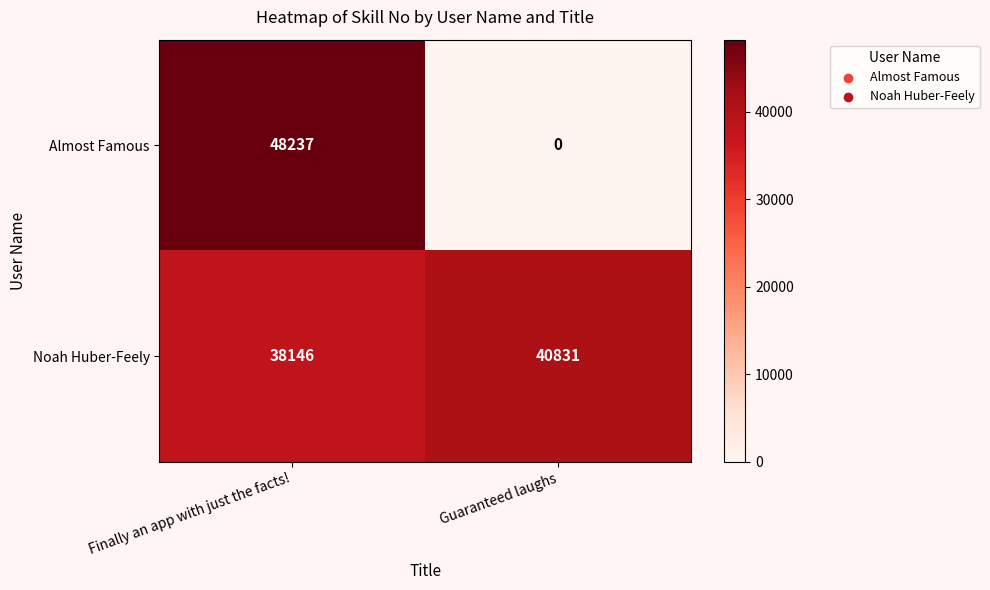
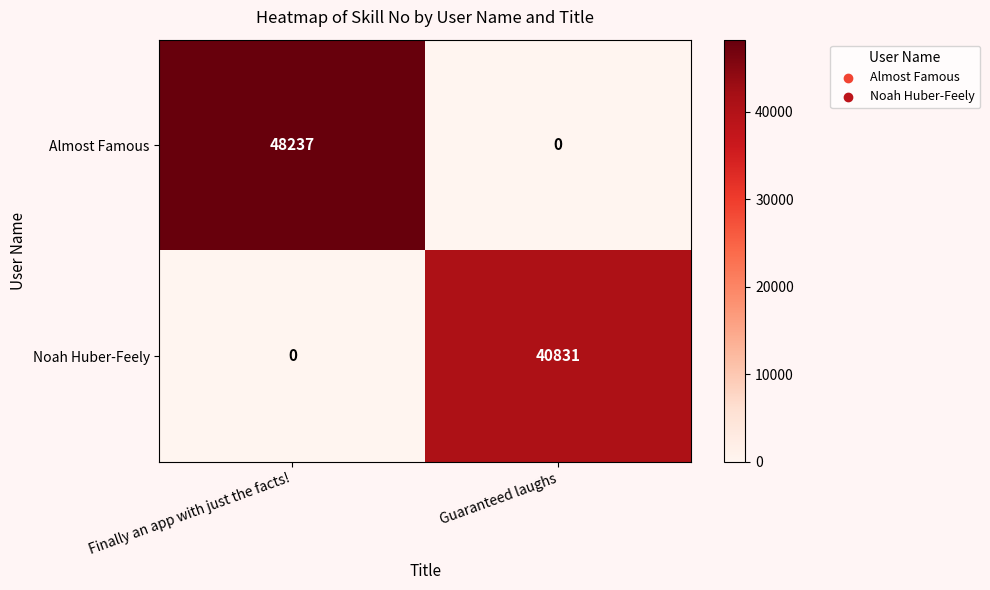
Noah Huber-Feely, Finally an app with just the facts!: 38146 -> 0
